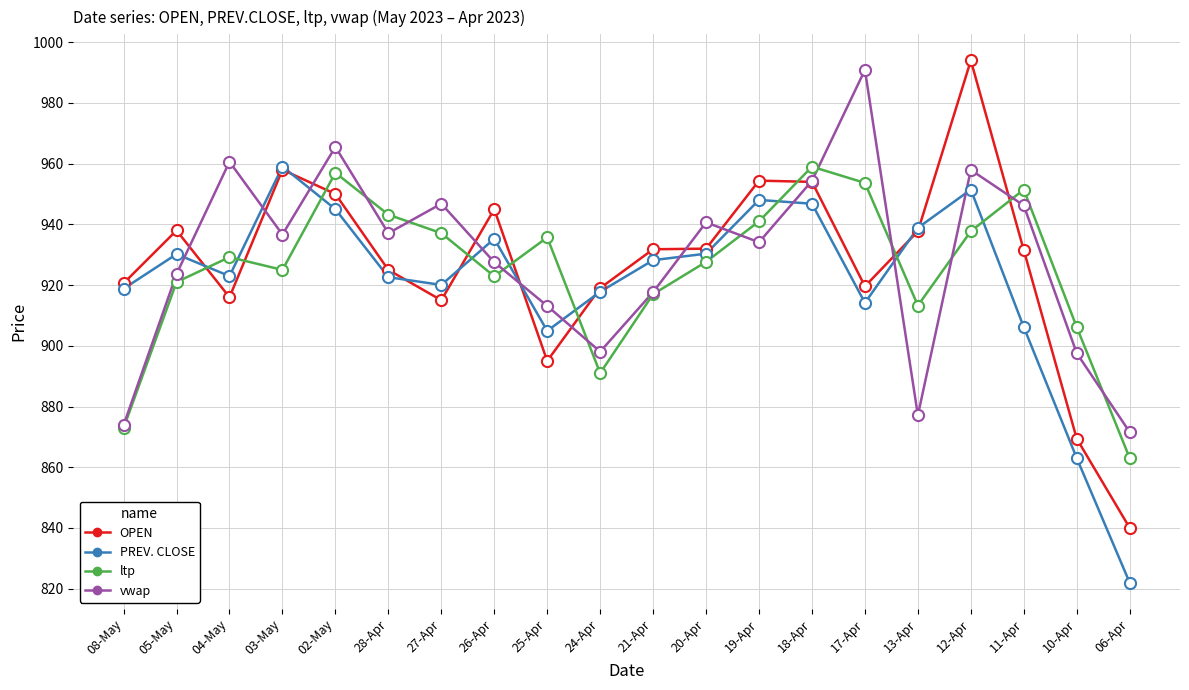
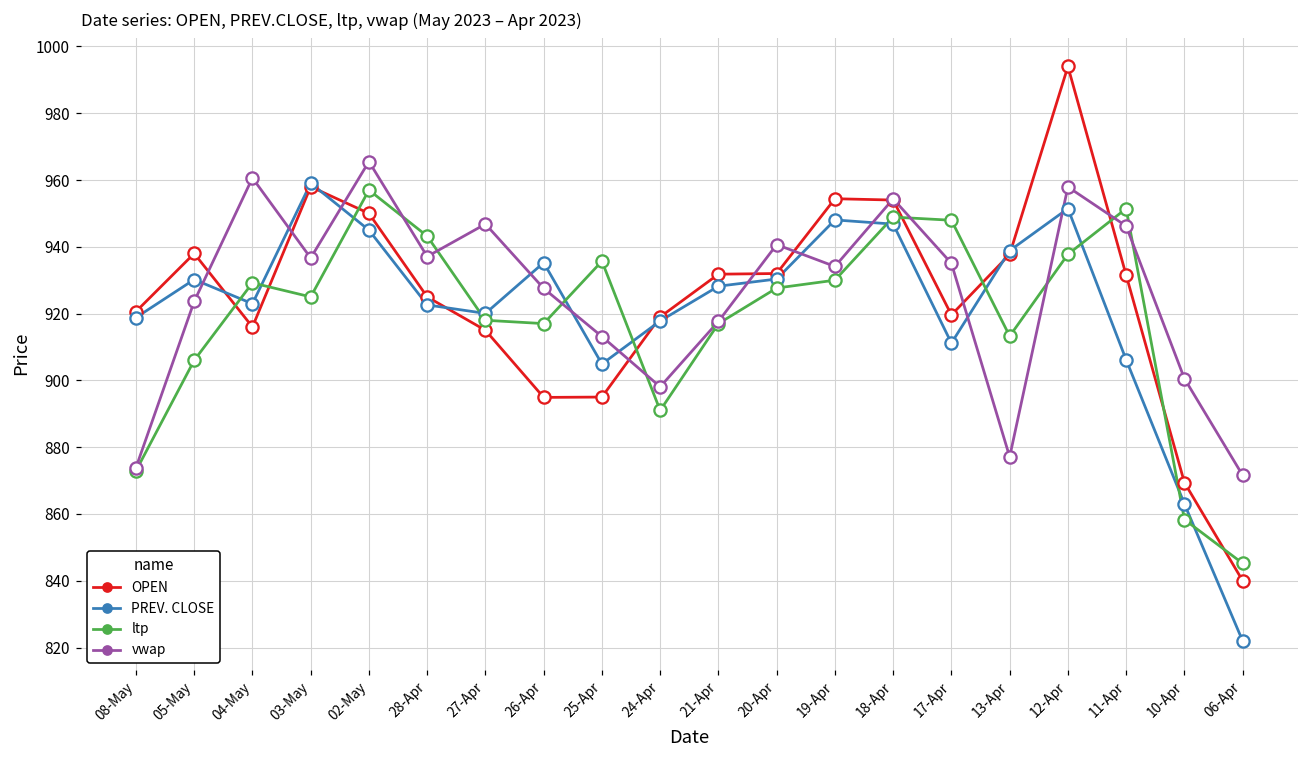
ltp, 05-May: 921 -> 906
ltp, 27-Apr: 937 -> 918
OPEN, 26-Apr: 945 -> 895
ltp, 26-Apr: 923 -> 917
ltp, 19-Apr: 941 -> 930
ltp, 18-Apr: 959 -> 949
PREV. CLOSE, 17-Apr: 914 -> 911
ltp, 17-Apr: 954 -> 948
vwap, 17-Apr: 991 -> 935
ltp, 10-Apr: 906 -> 858
vwap, 10-Apr: 898 -> 901
ltp, 06-Apr: 863 -> 845
